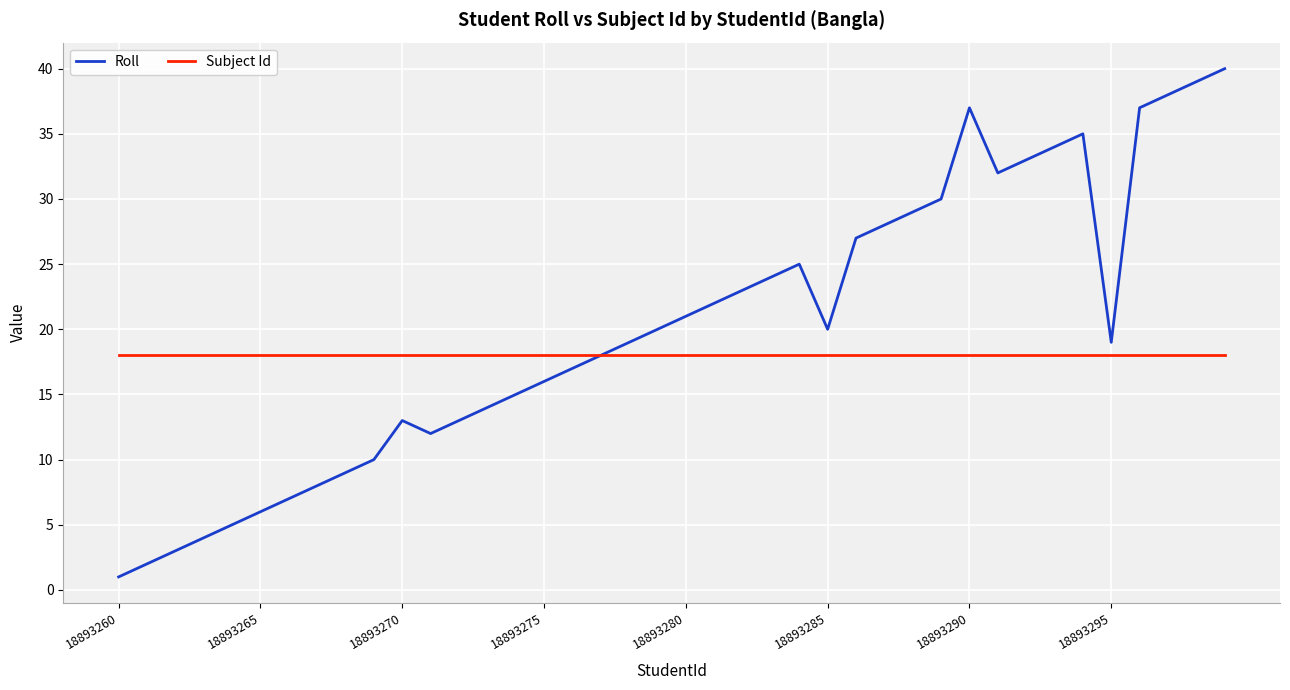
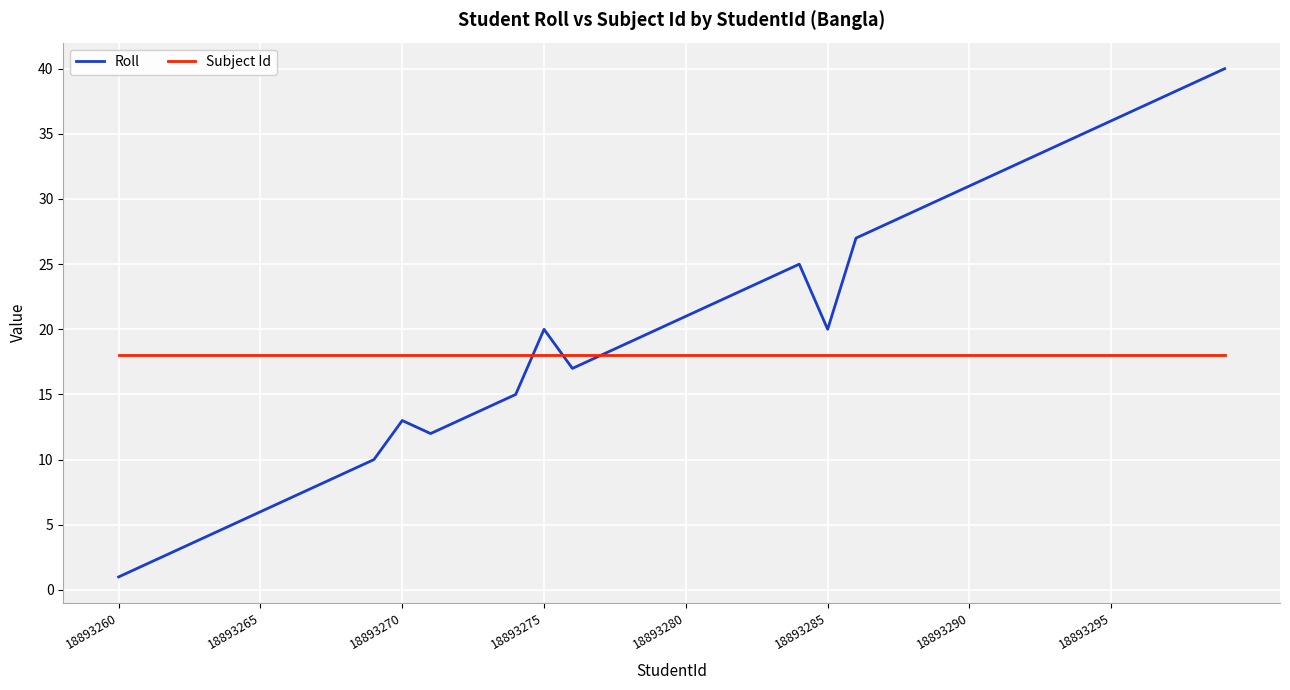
Roll, 18893275: 16 -> 20
Roll, 18893290: 37 -> 31
Roll, 18893295: 19 -> 36
